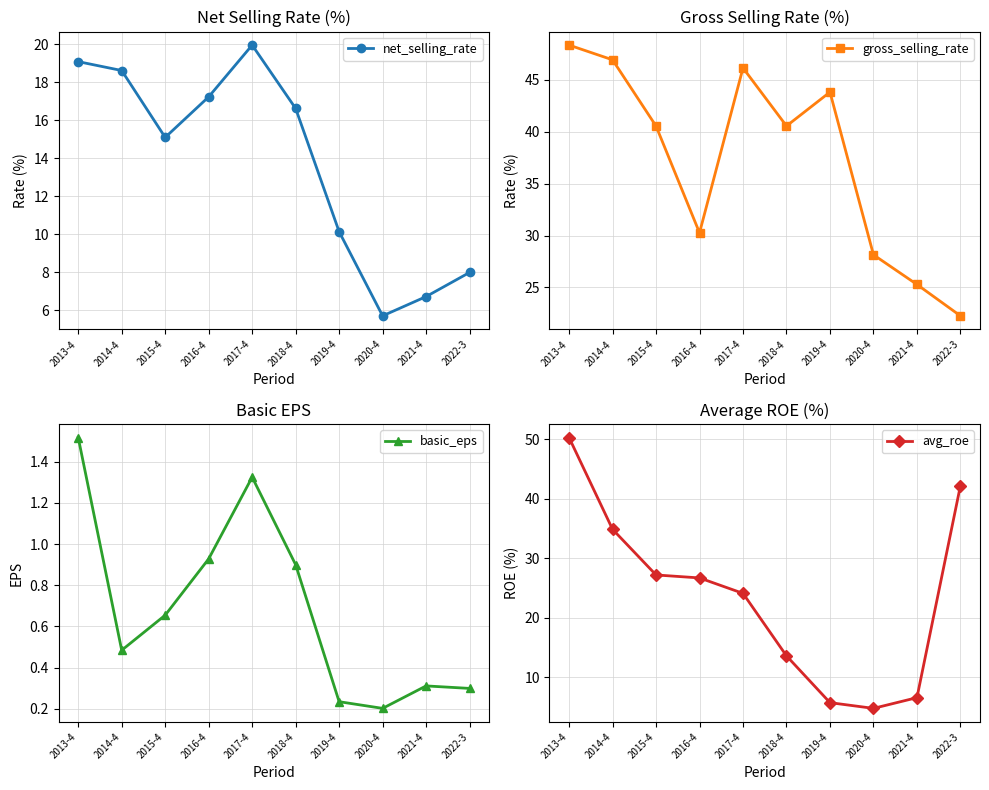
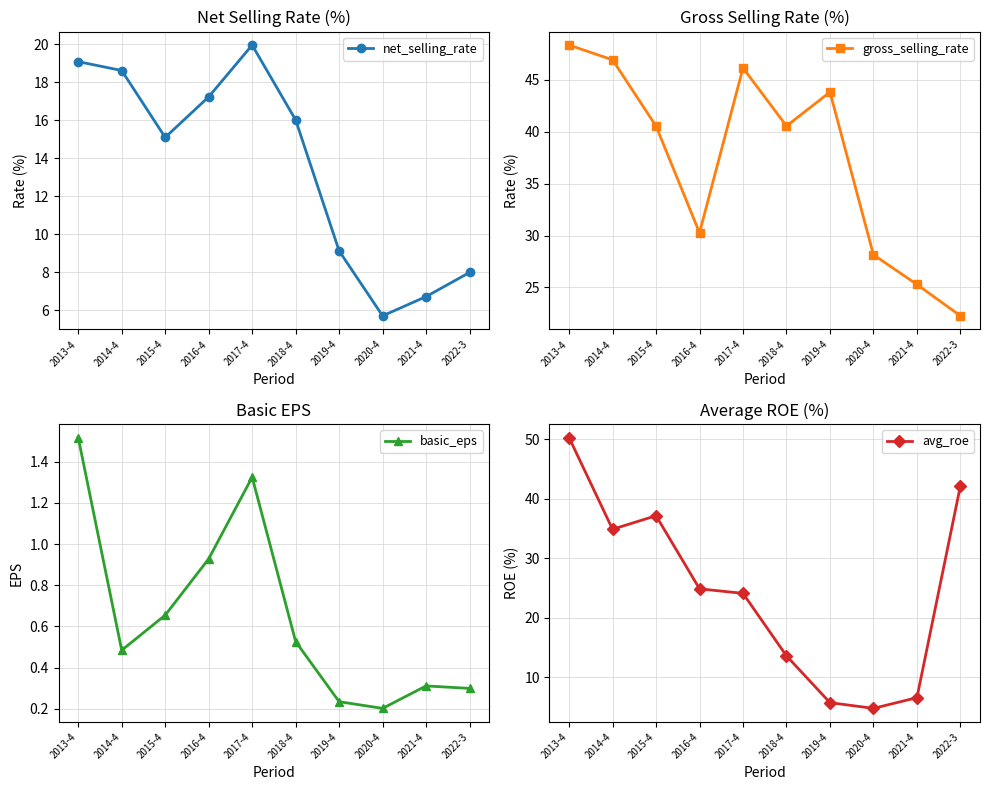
Net Selling Rate (%), 2018-4: 16.6 -> 16.0
Net Selling Rate (%), 2019-4: 10.1 -> 9.1
Basic EPS, 2018-4: 0.90 -> 0.53
Average ROE (%), 2015-4: 27 -> 37
Average ROE (%), 2016-4: 27 -> 25
